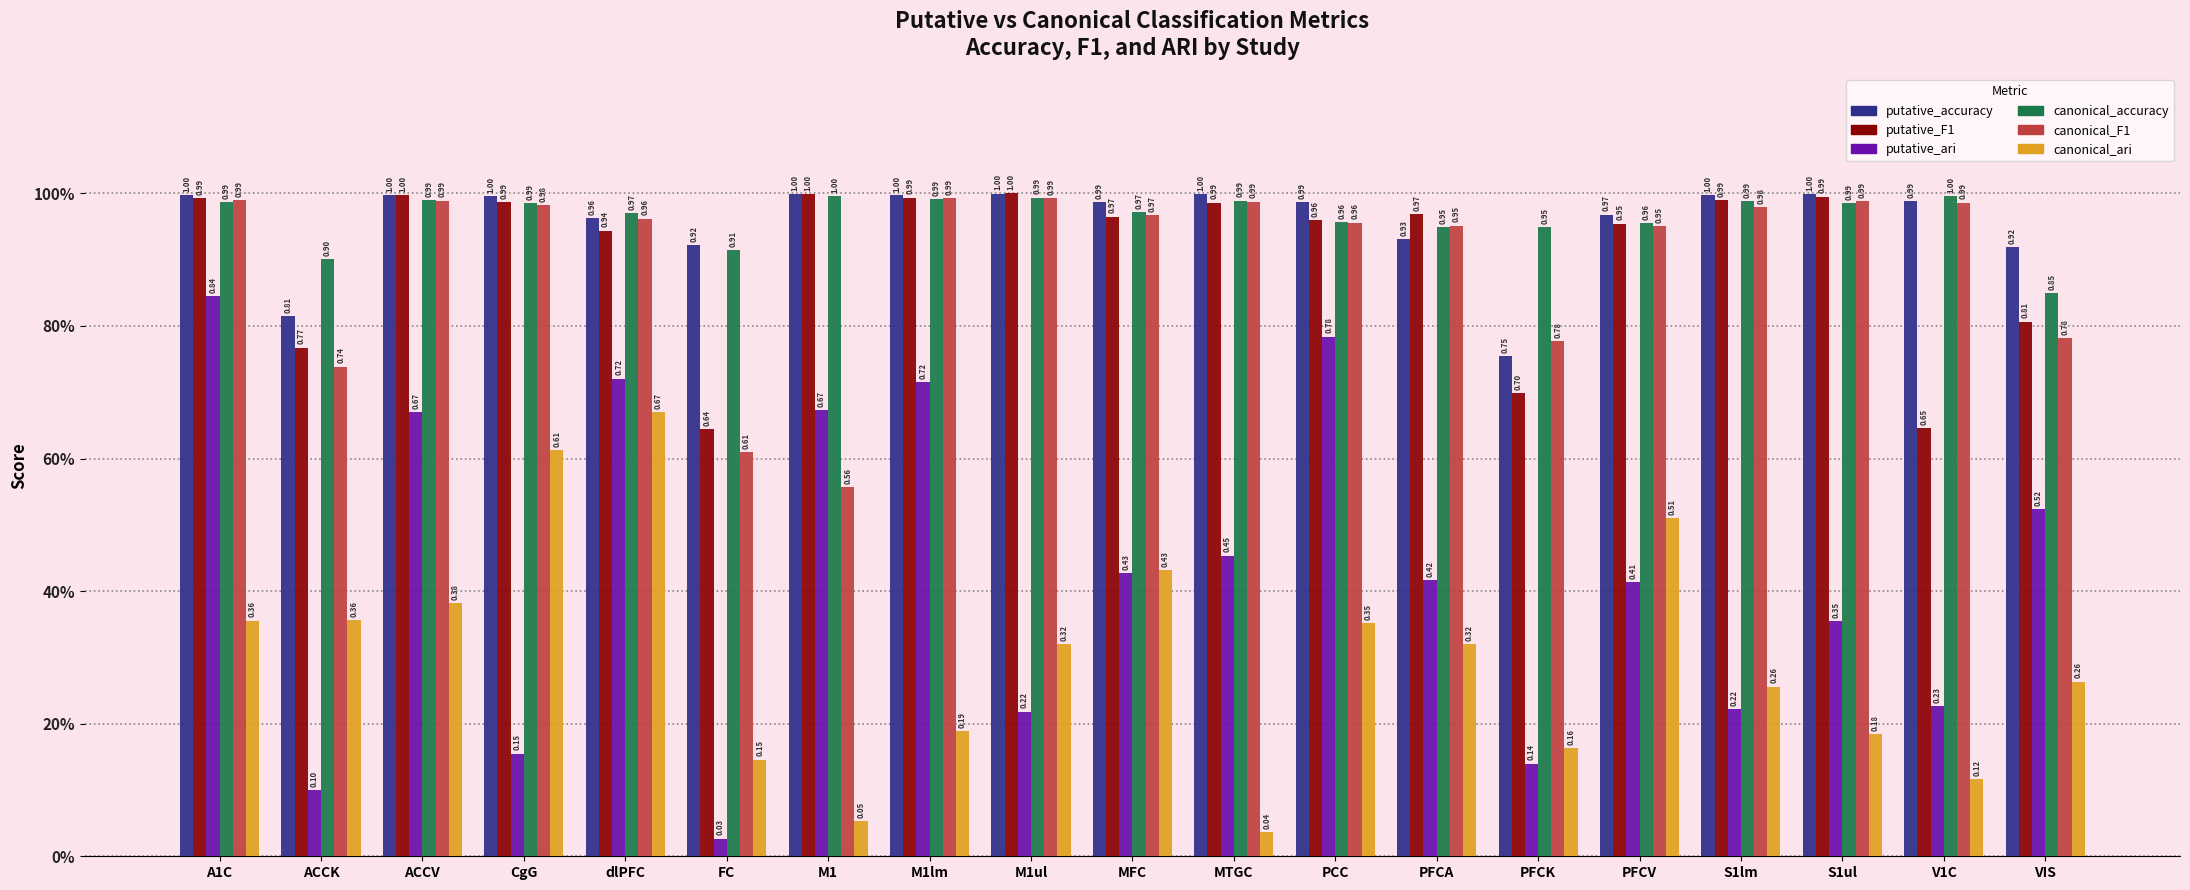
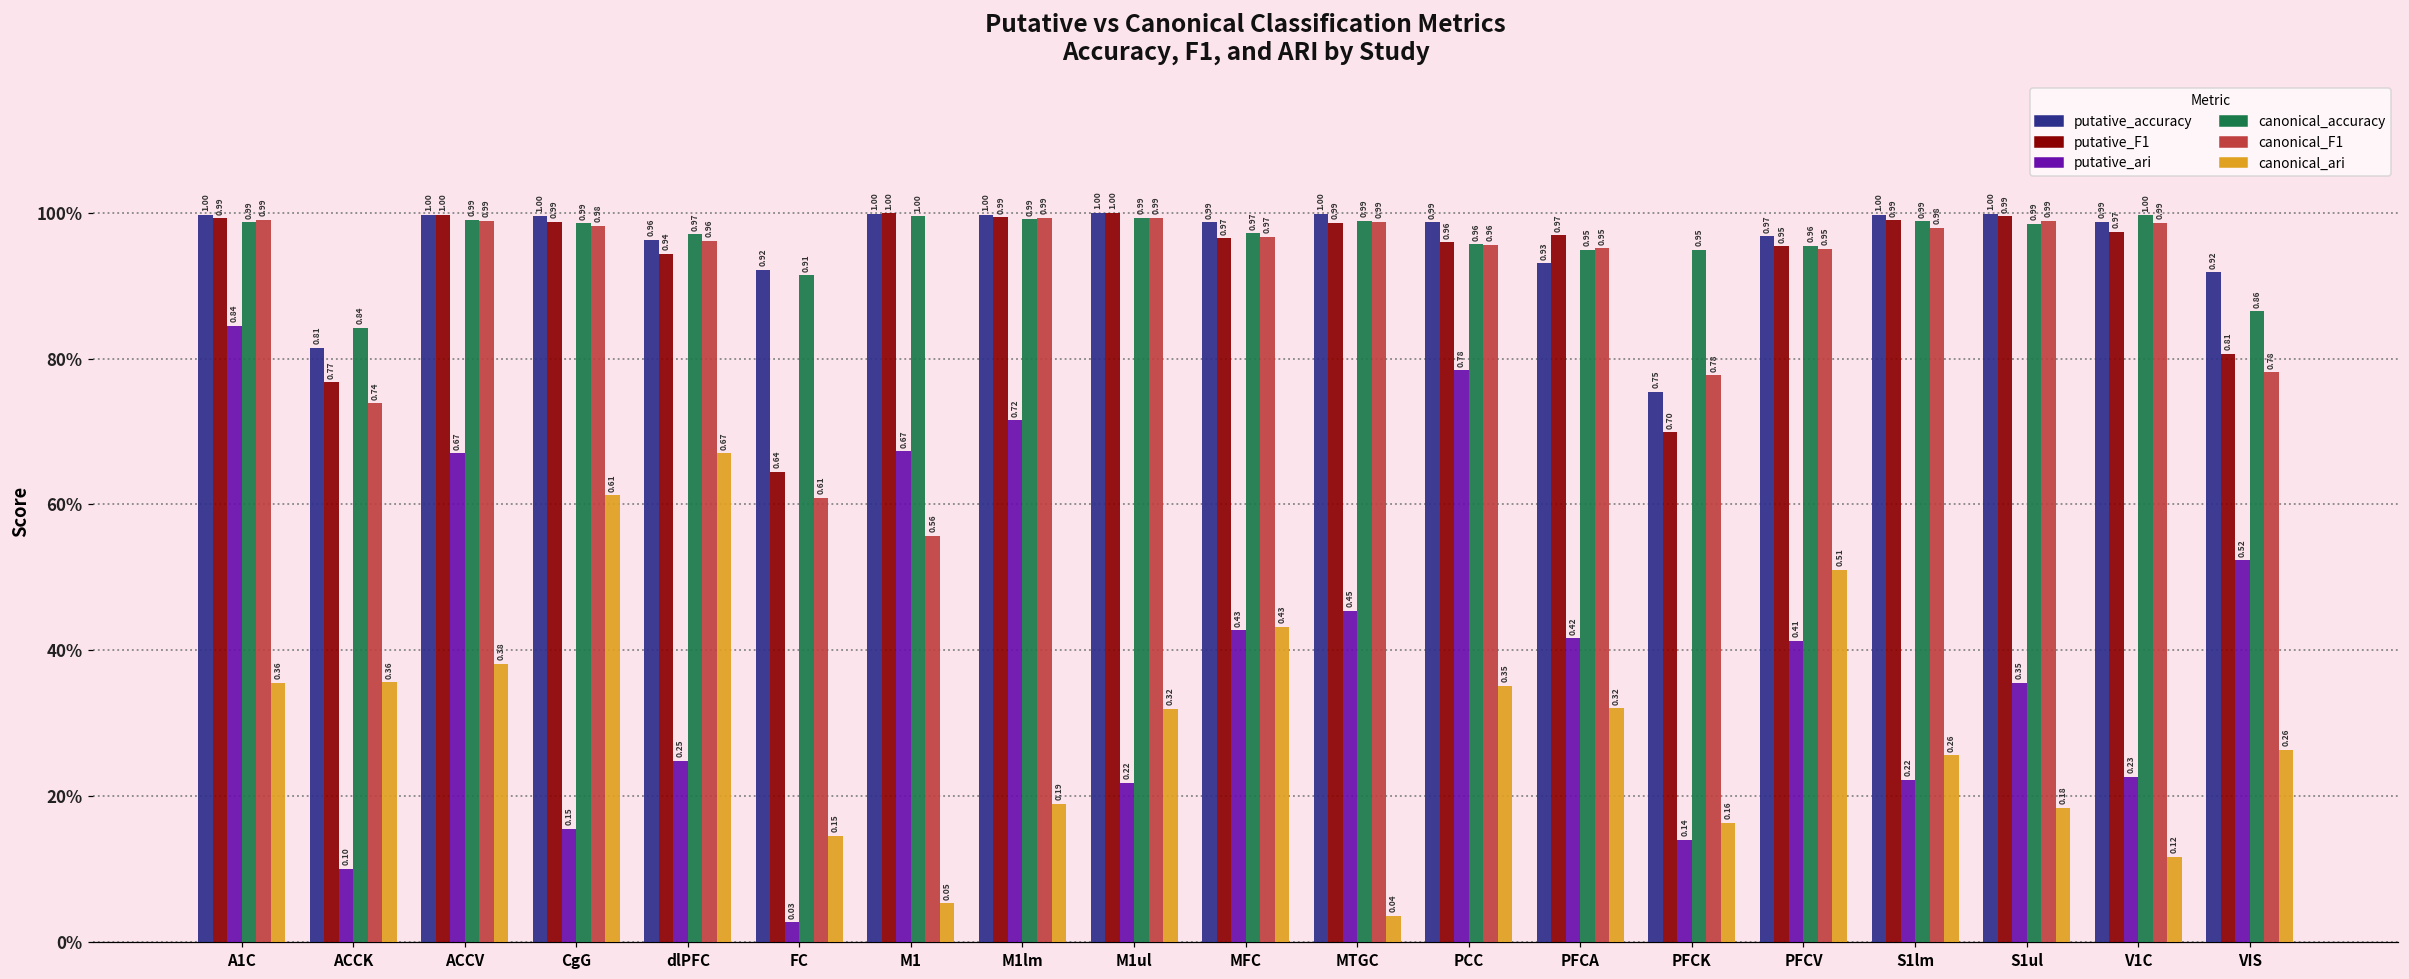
canonical_accuracy, ACCK: 0.90 -> 0.84
putative_ari, dlPFC: 0.72 -> 0.25
putative_F1, V1C: 0.65 -> 0.97
canonical_accuracy, VIS: 0.85 -> 0.86
